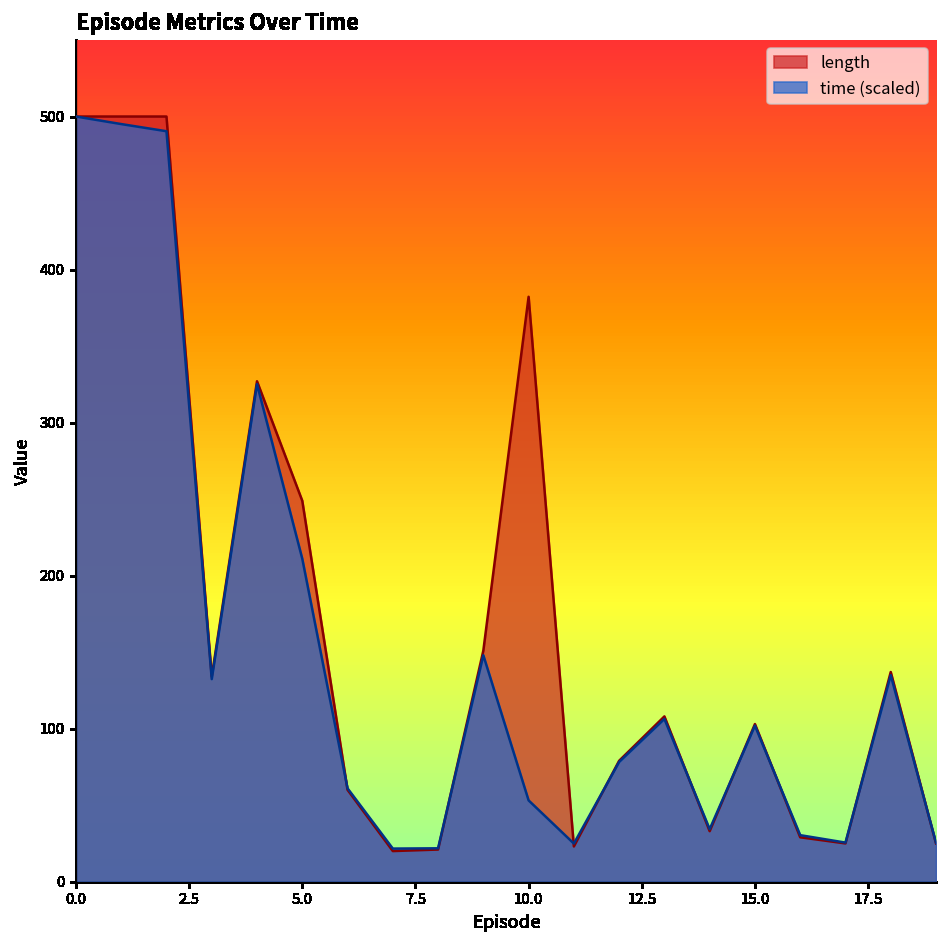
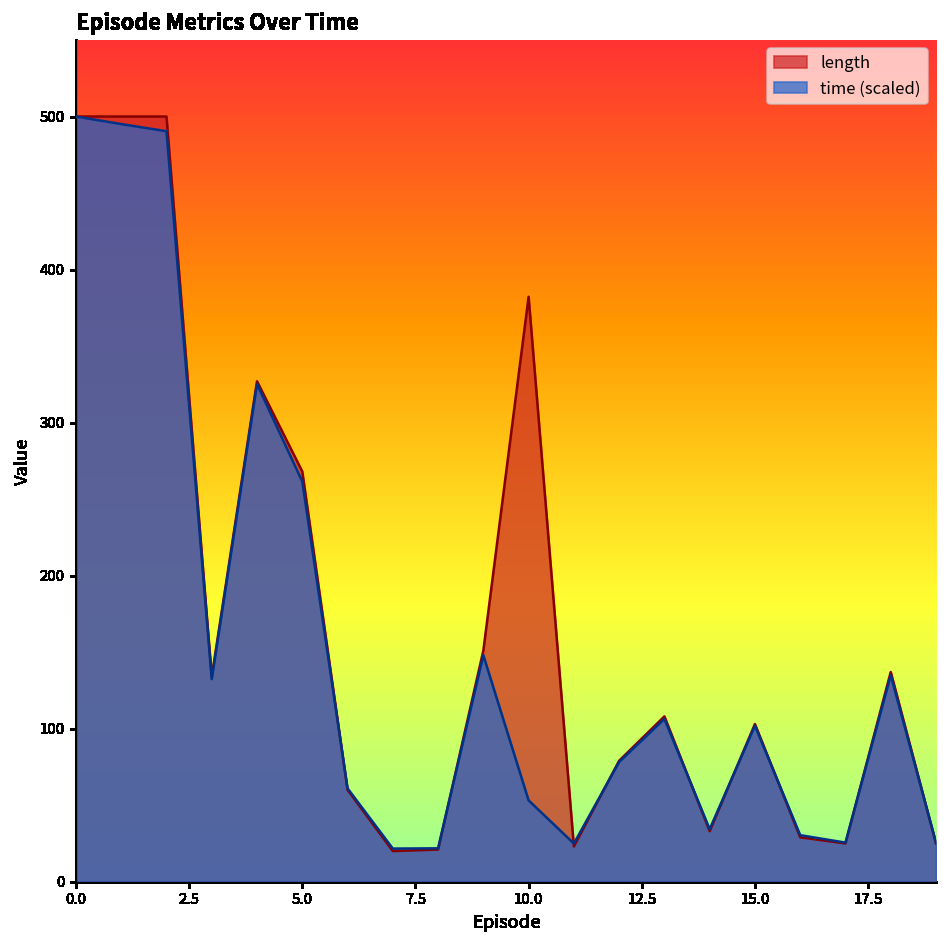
length, 5.0: 249 -> 268
time (scaled), 5.0: 211 -> 262
